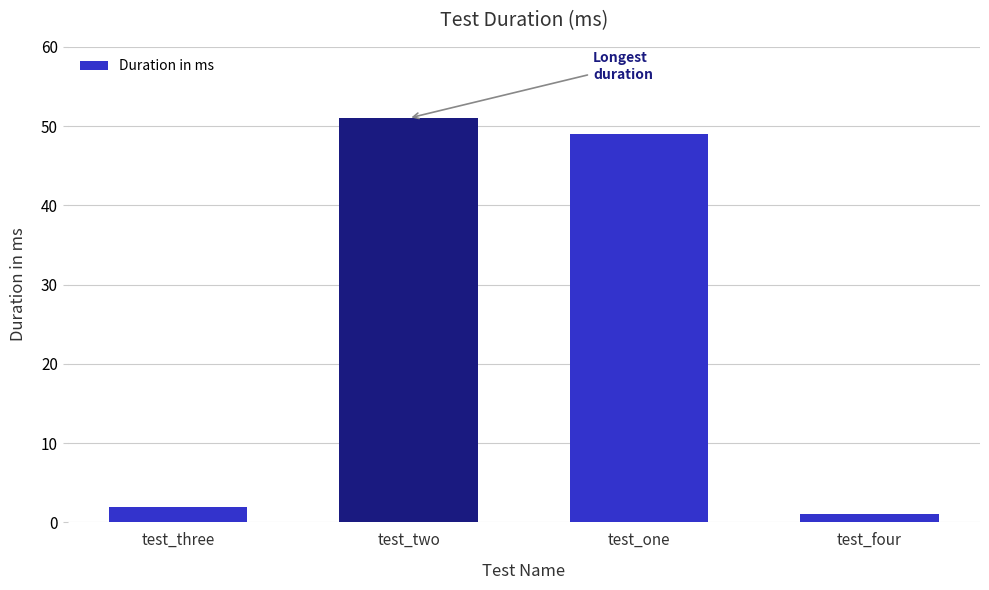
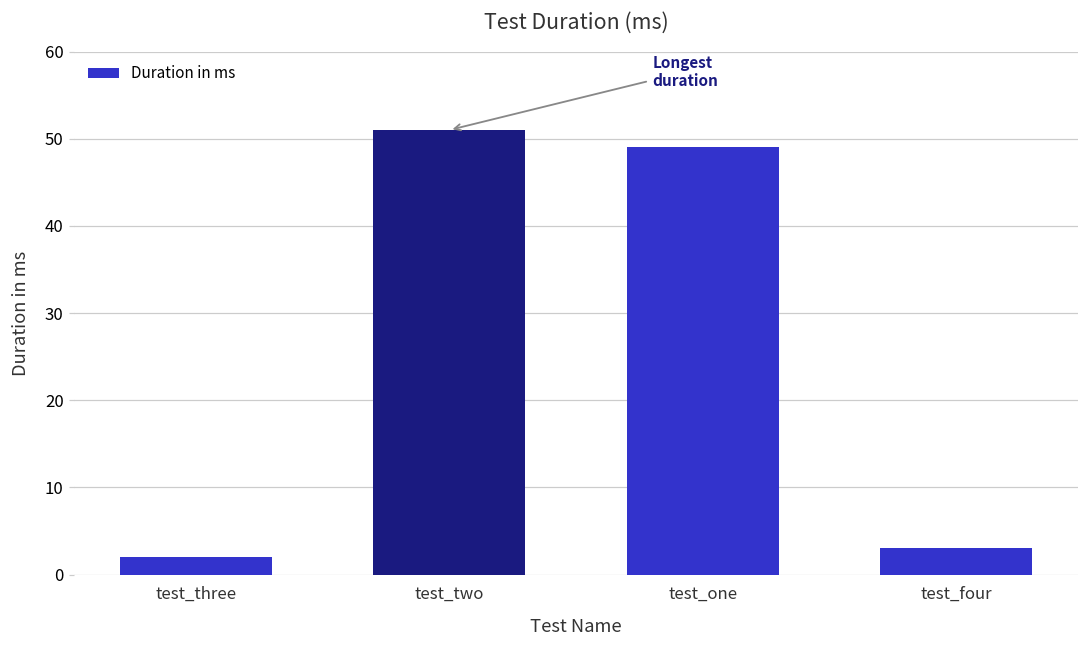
test_four: 1 -> 3
